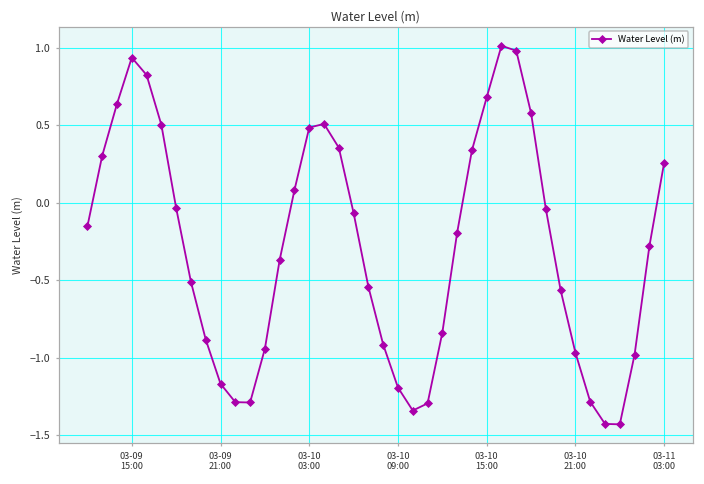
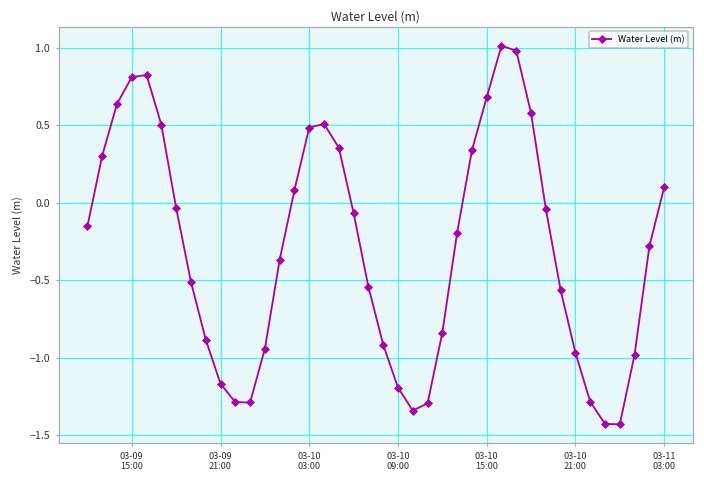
03-09 15:00: 0.94 -> 0.81
03-11 03:00: 0.26 -> 0.10
